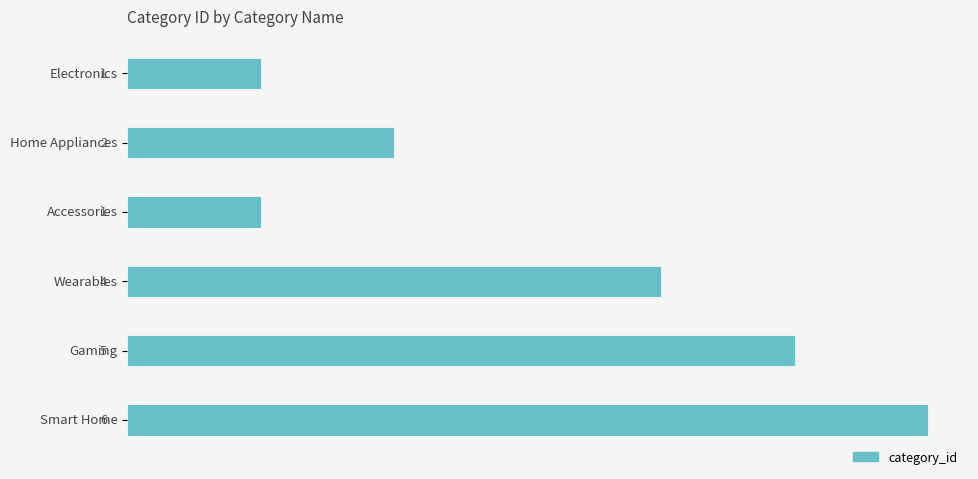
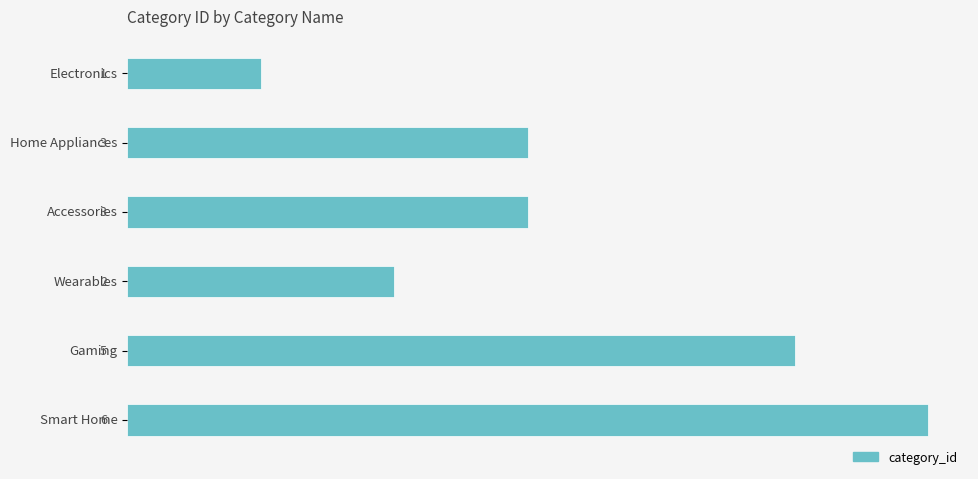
Home Appliances: 2 -> 3
Accessories: 1 -> 3
Wearables: 4 -> 2
